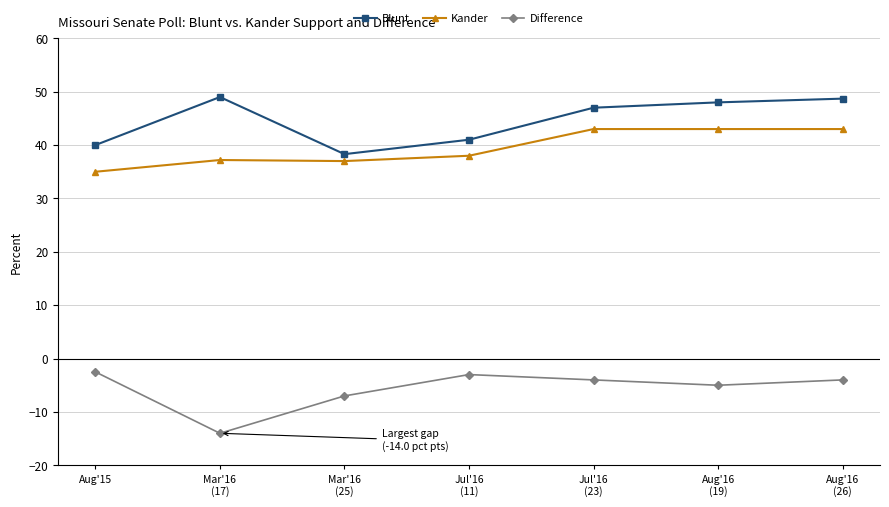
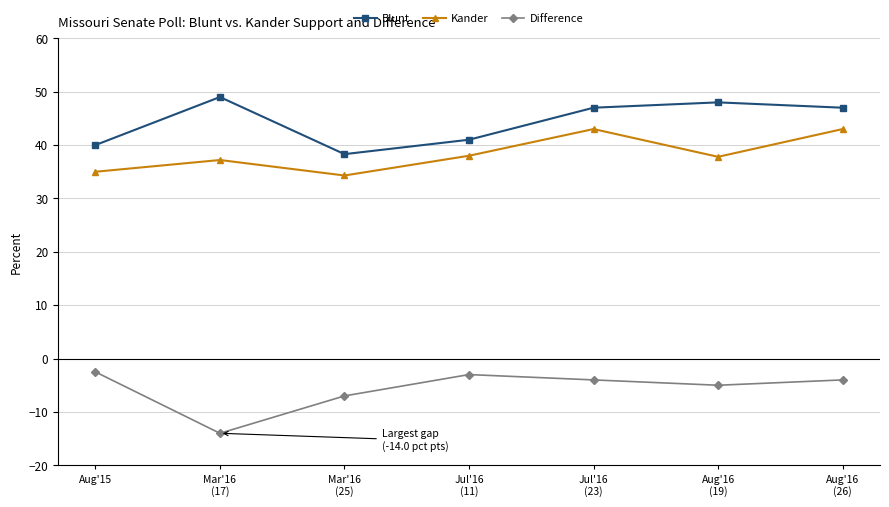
Kander, Mar'16 (25): 37 -> 34
Kander, Aug'16 (19): 43 -> 38
Blunt, Aug'16 (26): 49 -> 47
